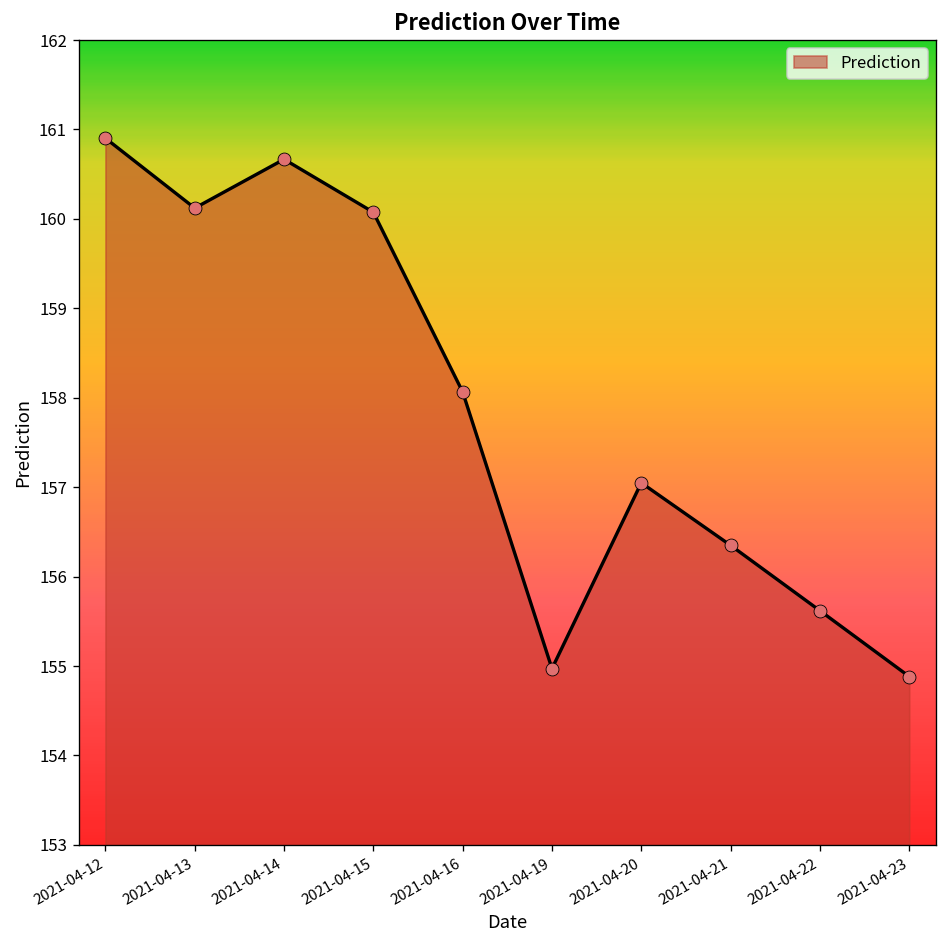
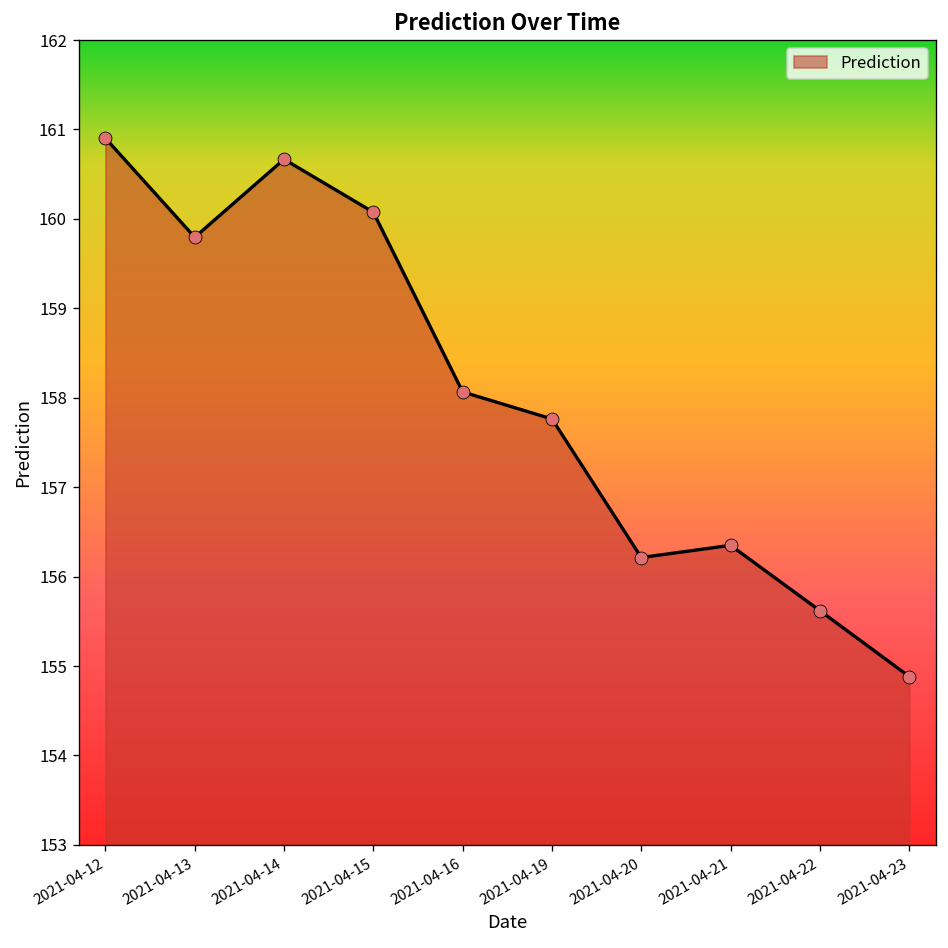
2021-04-13: 160.1 -> 159.8
2021-04-19: 155.0 -> 157.8
2021-04-20: 157.0 -> 156.2
